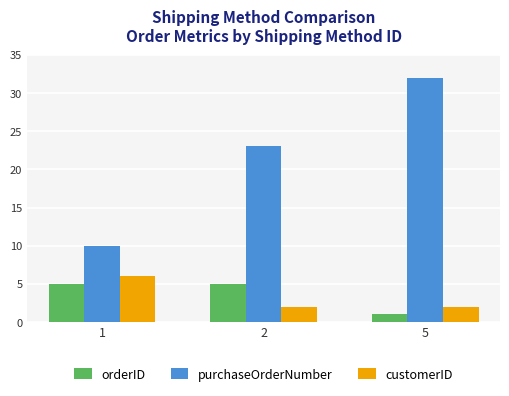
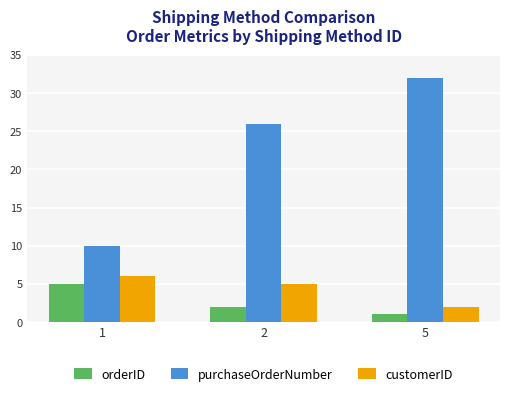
orderID, 2: 5 -> 2
purchaseOrderNumber, 2: 23 -> 26
customerID, 2: 2 -> 5
